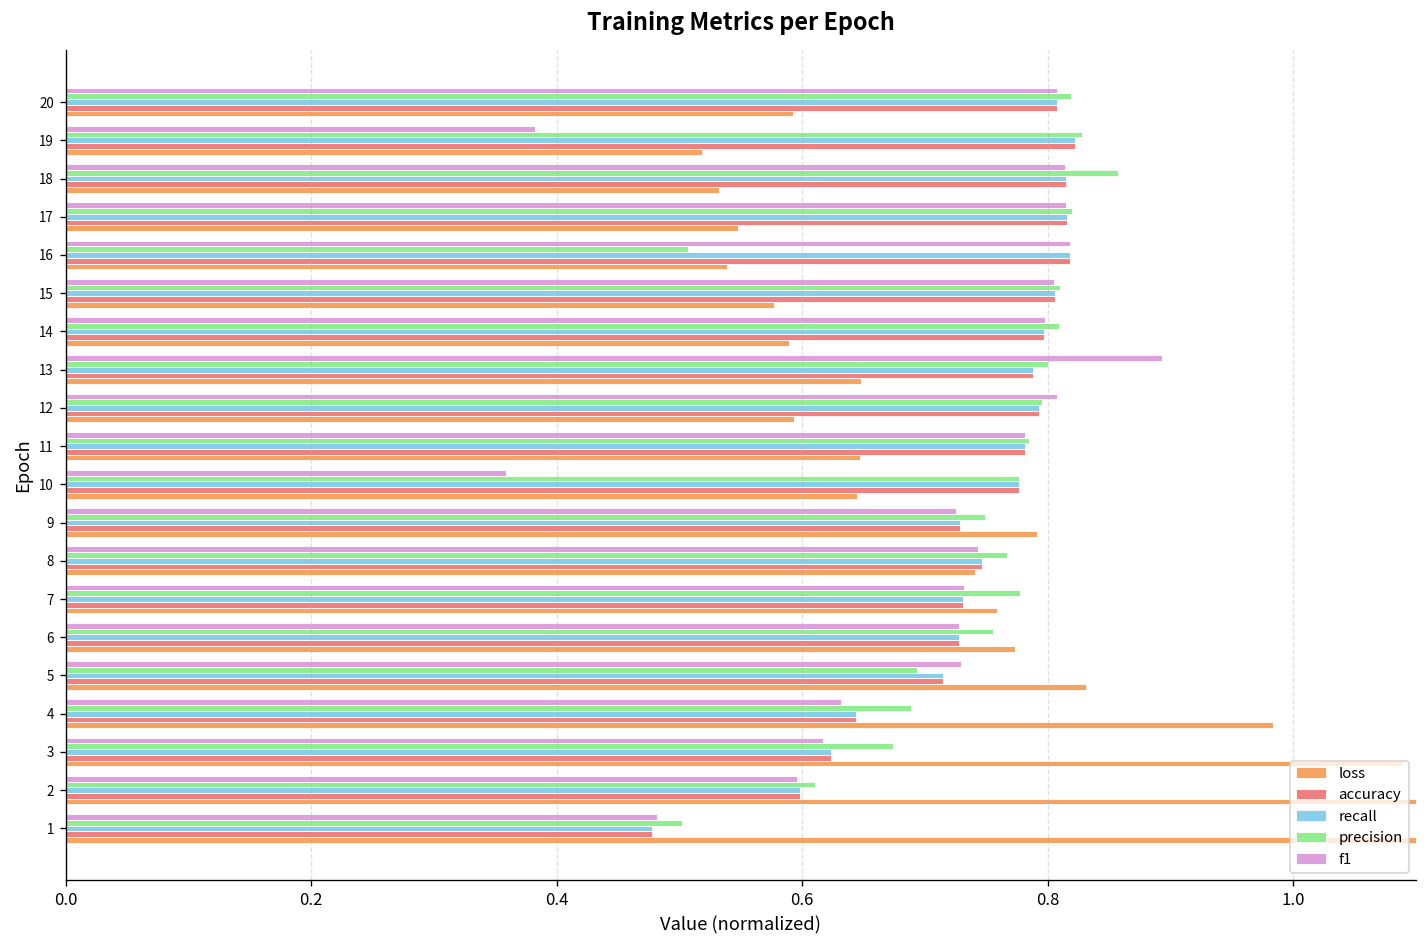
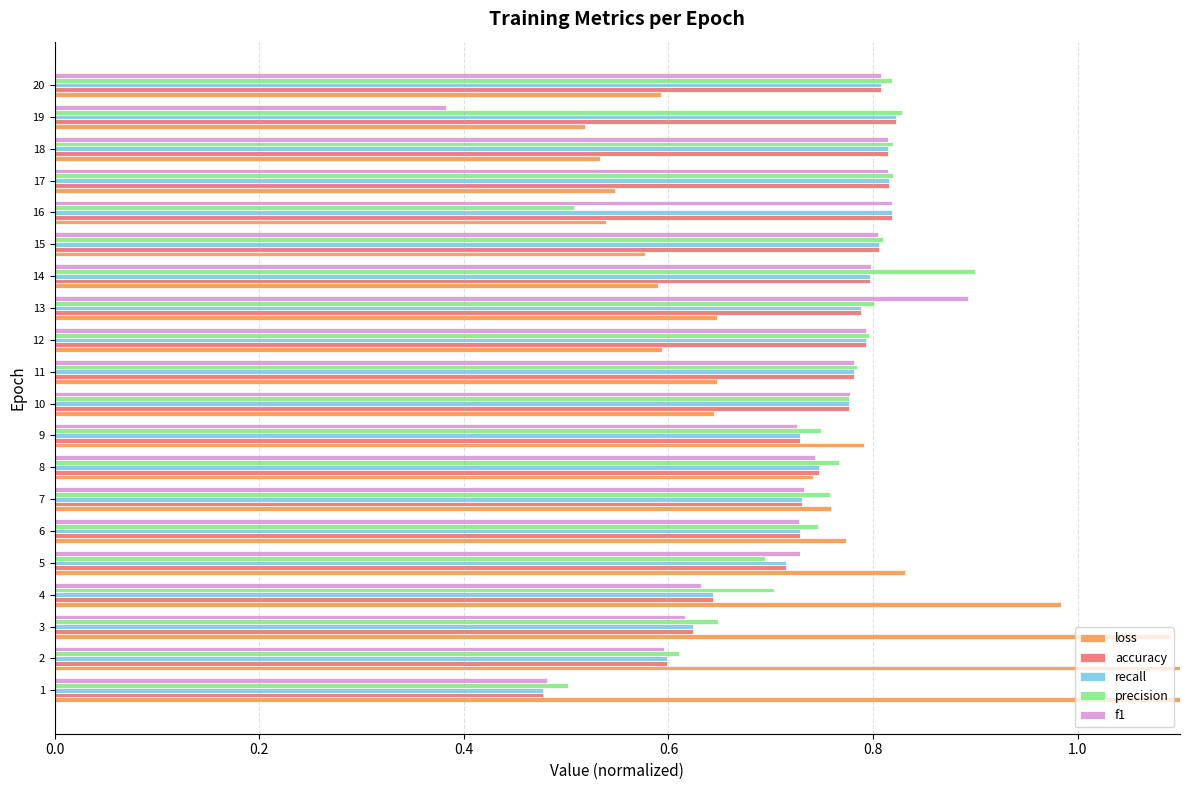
precision, 18: 0.857 -> 0.820
precision, 14: 0.810 -> 0.899
f1, 12: 0.807 -> 0.793
f1, 10: 0.359 -> 0.778
precision, 7: 0.778 -> 0.758
precision, 6: 0.756 -> 0.746
precision, 4: 0.688 -> 0.703
precision, 3: 0.674 -> 0.649
